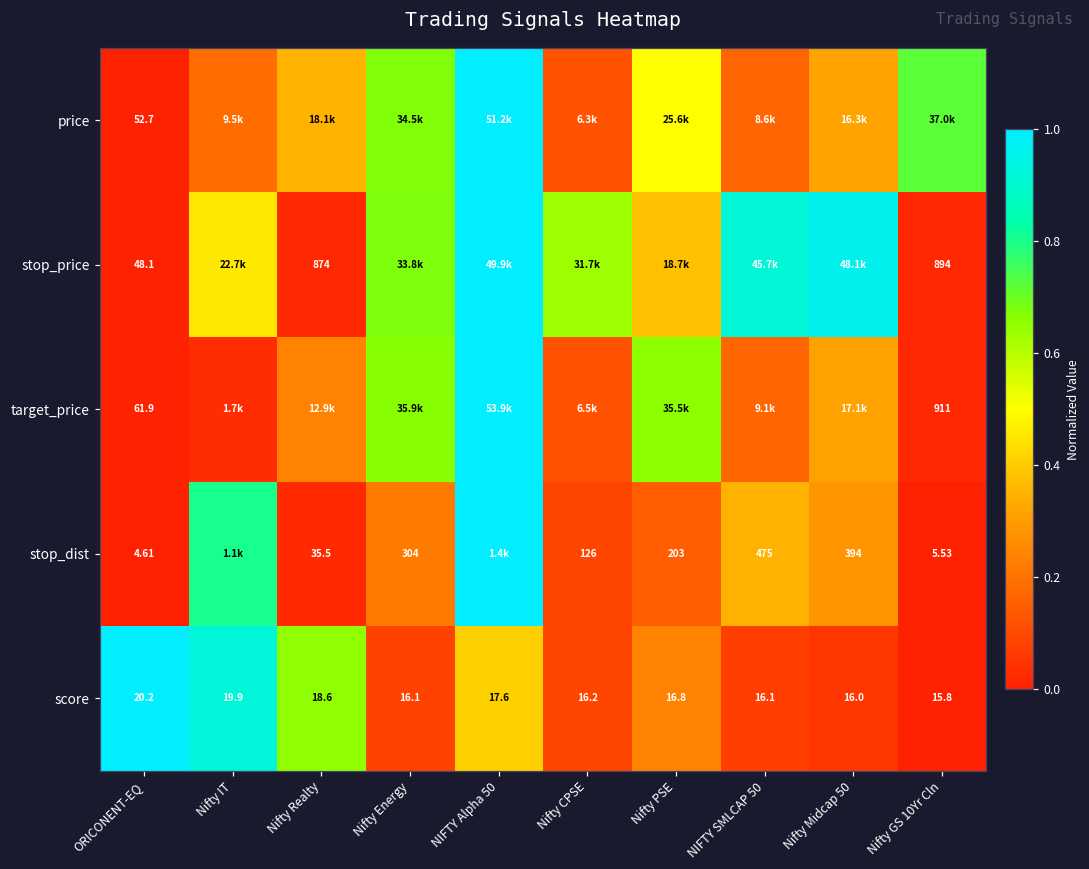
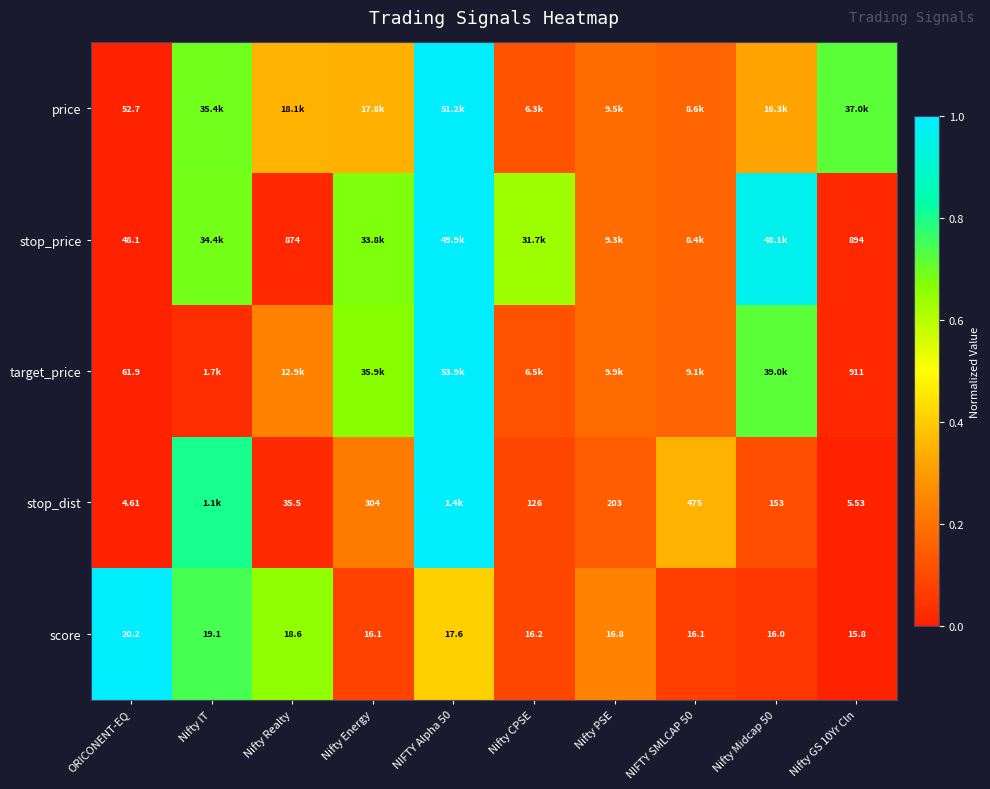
price, Nifty IT: 9.5k -> 35.4k
price, Nifty Energy: 34.5k -> 17.8k
price, Nifty PSE: 25.6k -> 9.5k
stop_price, Nifty IT: 22.7k -> 34.4k
stop_price, Nifty PSE: 18.7k -> 9.3k
stop_price, NIFTY SMLCAP 50: 45.7k -> 8.4k
target_price, Nifty PSE: 35.5k -> 9.9k
target_price, Nifty Midcap 50: 17.1k -> 39.0k
stop_dist, Nifty Midcap 50: 394 -> 153
score, Nifty IT: 19.9 -> 19.1
